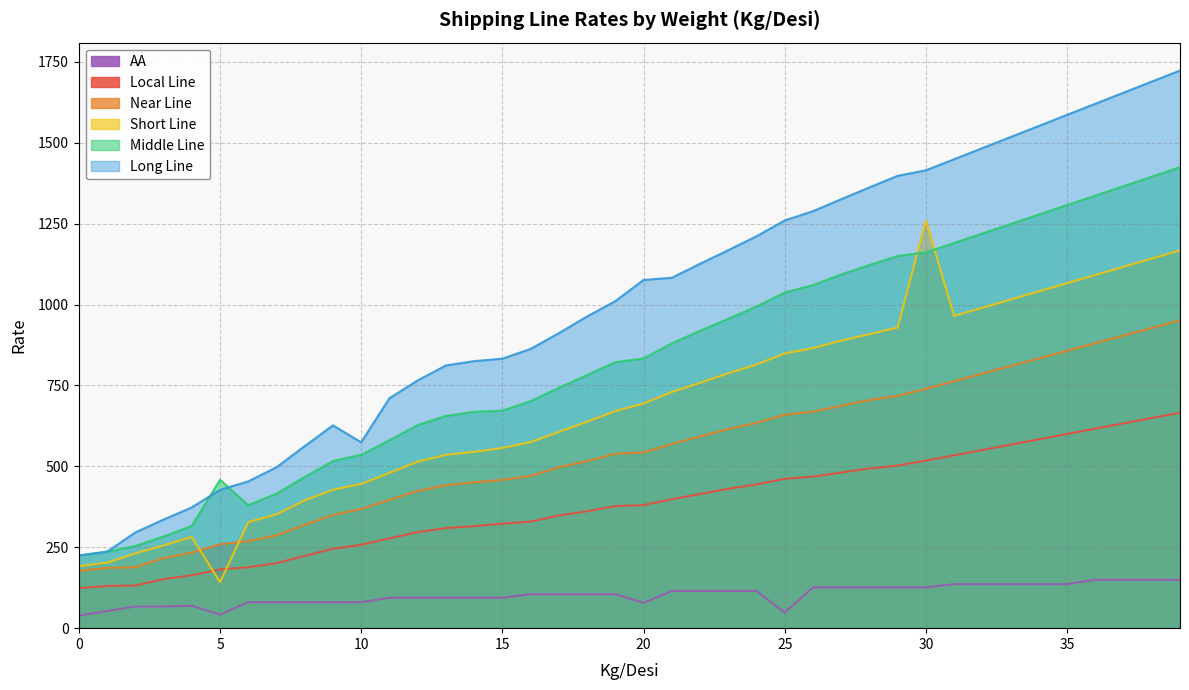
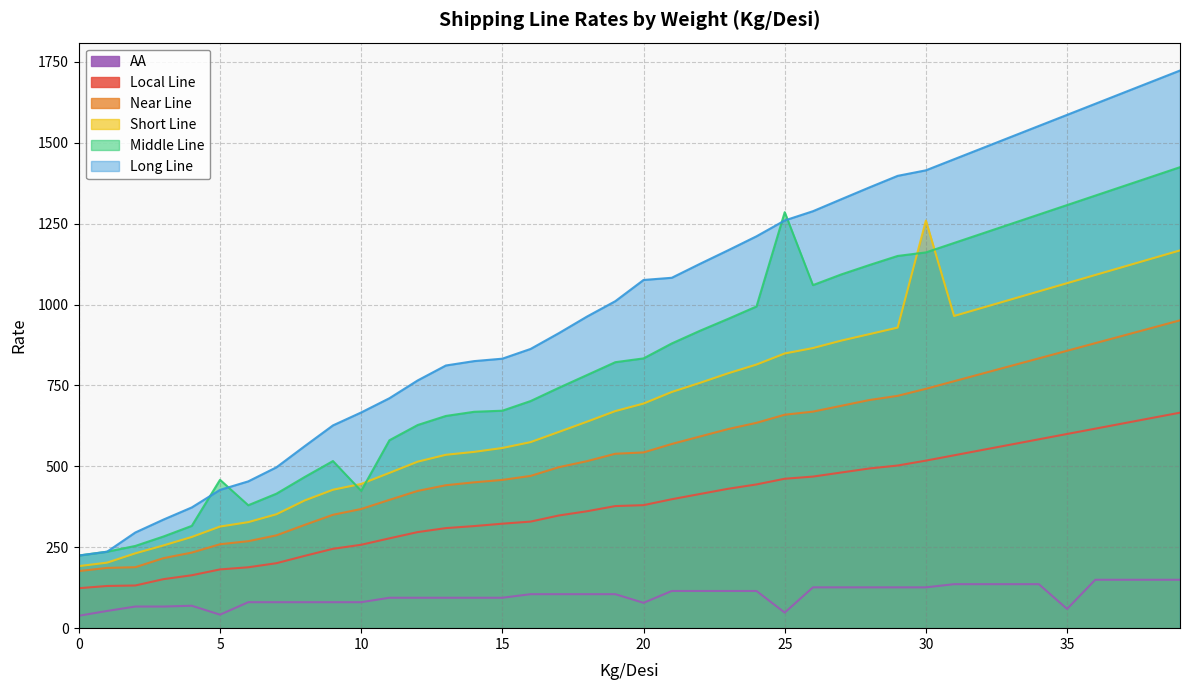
Short Line, 5: 140 -> 310
Middle Line, 10: 540 -> 420
Long Line, 10: 570 -> 670
Middle Line, 25: 1040 -> 1290
AA, 35: 140 -> 60
